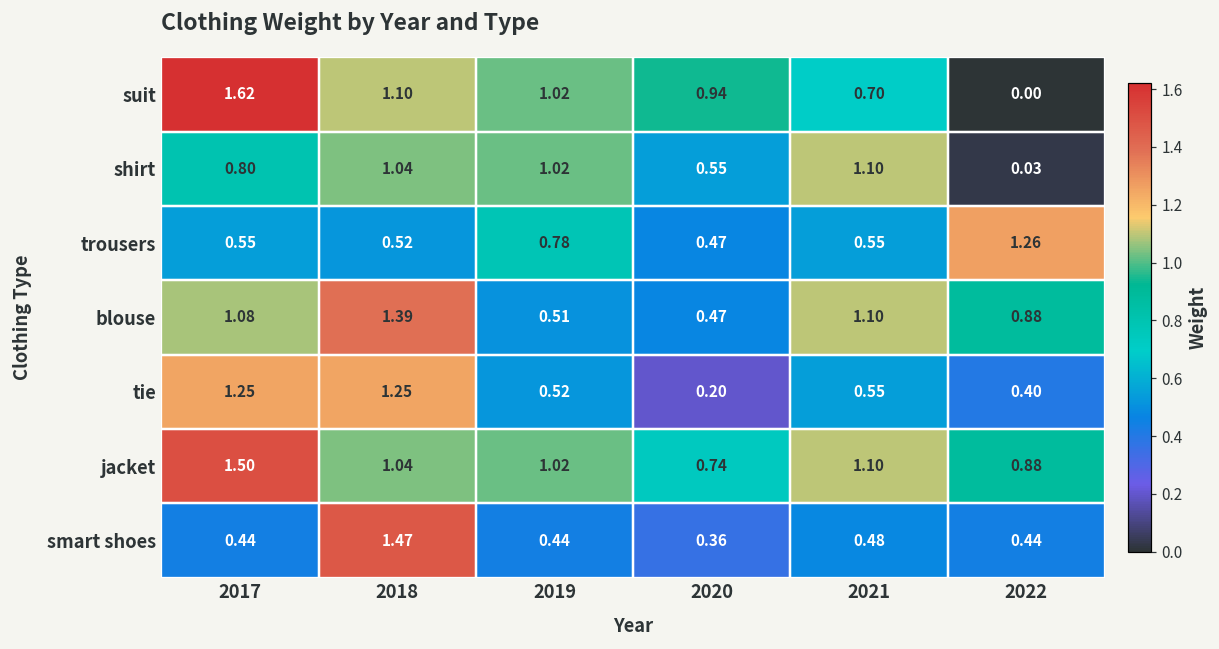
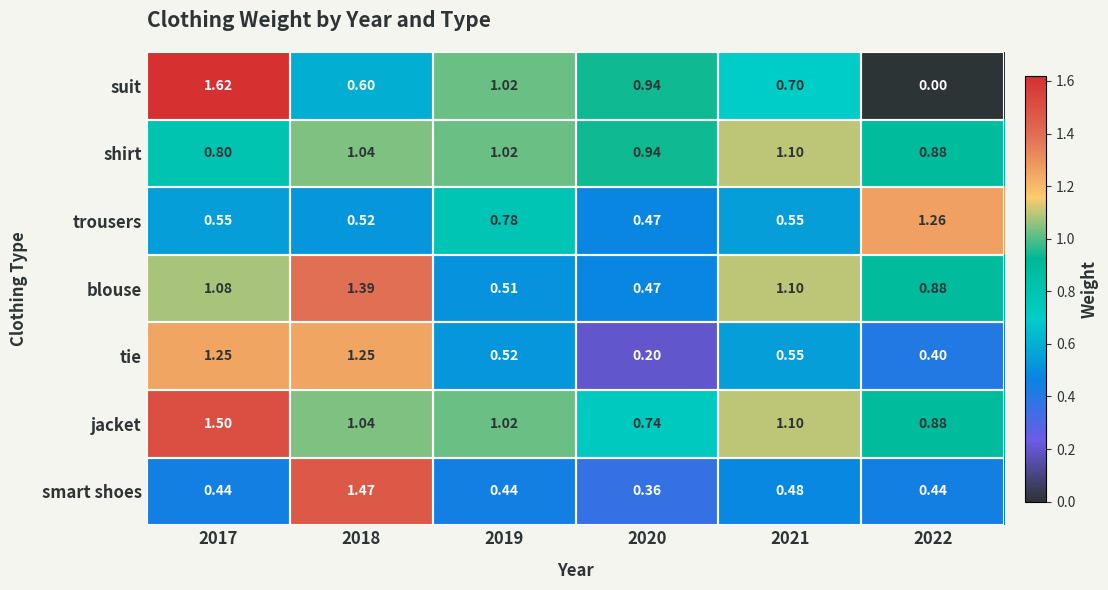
suit, 2018: 1.10 -> 0.60
shirt, 2020: 0.55 -> 0.94
shirt, 2022: 0.03 -> 0.88
